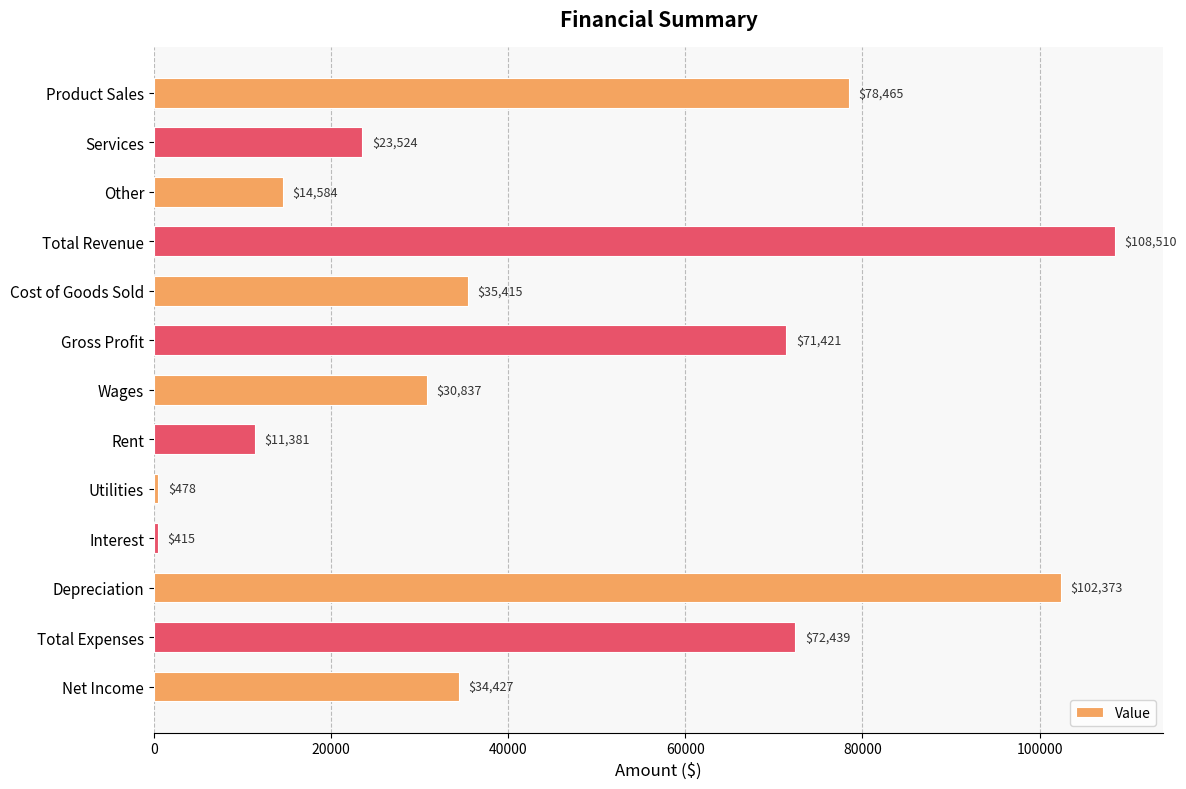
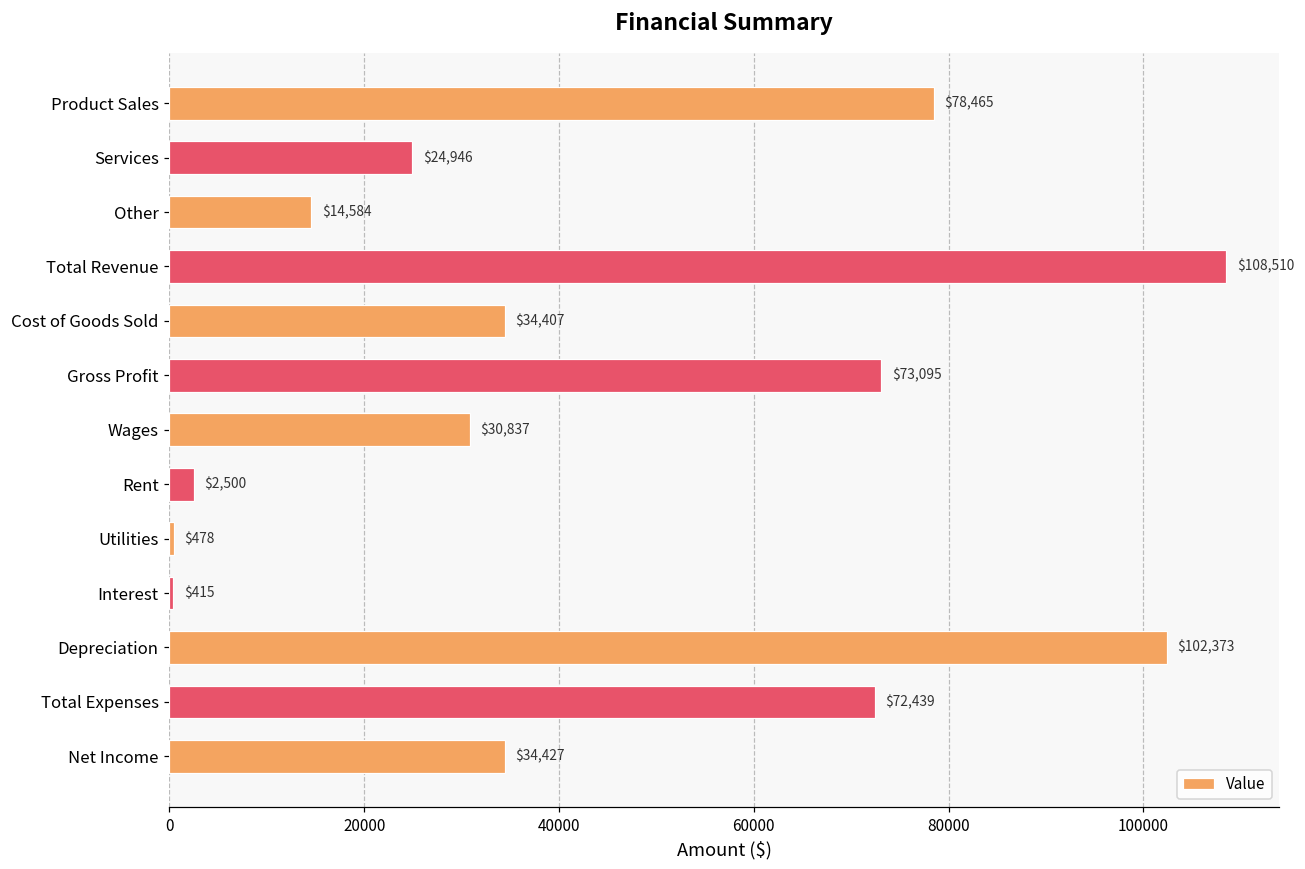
Services: $23,524 -> $24,946
Cost of Goods Sold: $35,415 -> $34,407
Gross Profit: $71,421 -> $73,095
Rent: $11,381 -> $2,500
